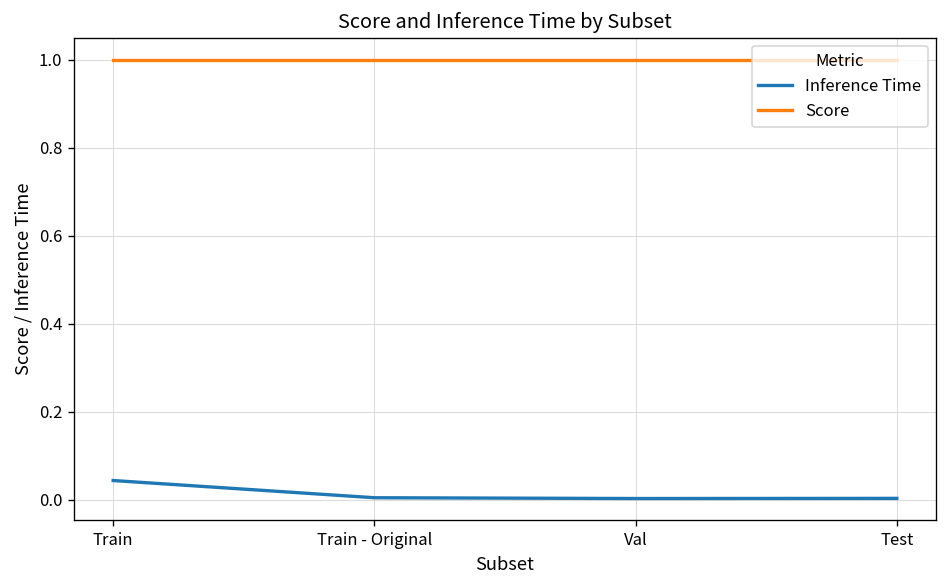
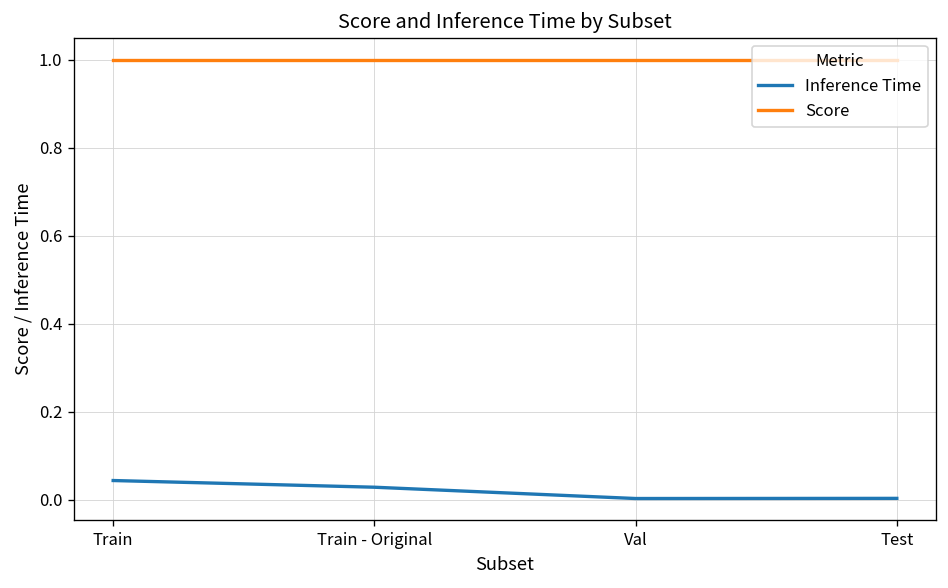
Inference Time, Train - Original: 0.00 -> 0.03
